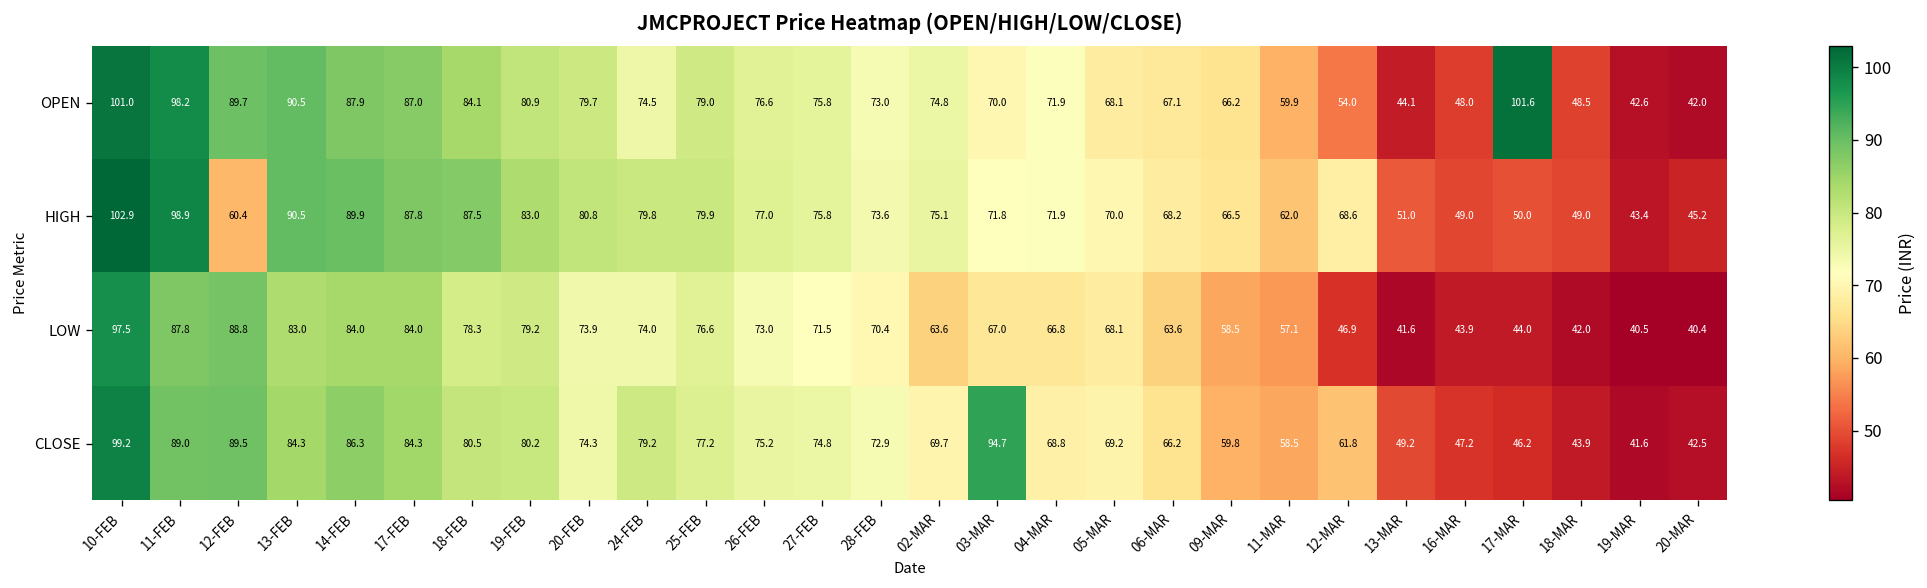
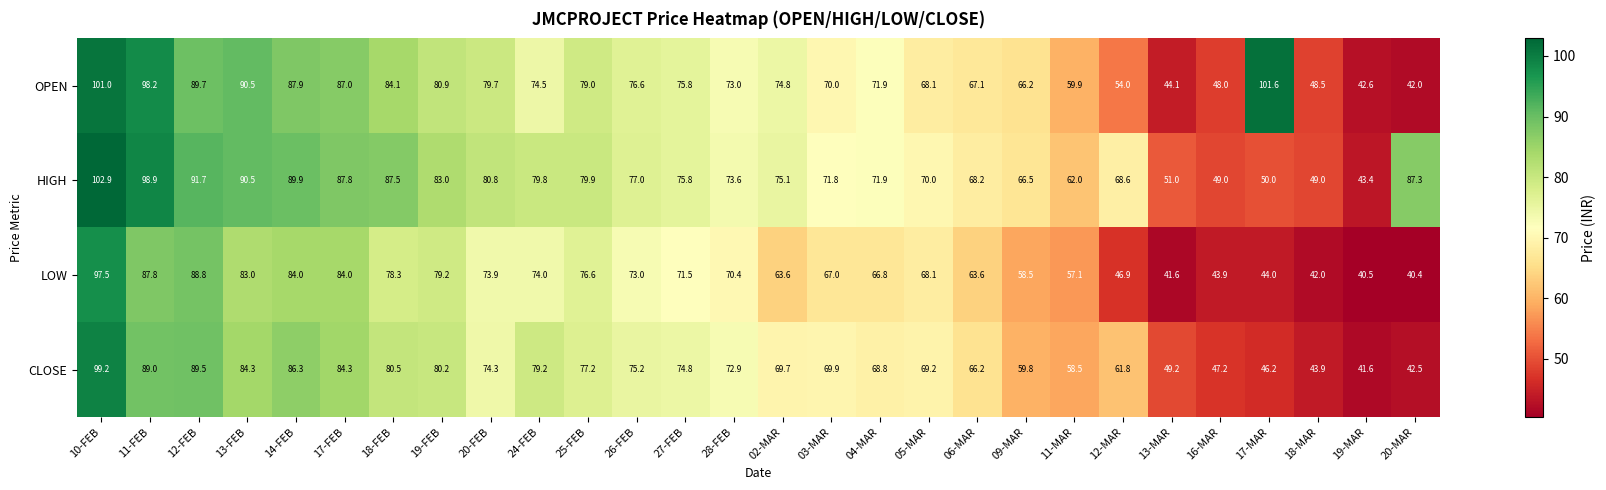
HIGH, 12-FEB: 60.4 -> 91.7
HIGH, 20-MAR: 45.2 -> 87.3
CLOSE, 03-MAR: 94.7 -> 69.9
